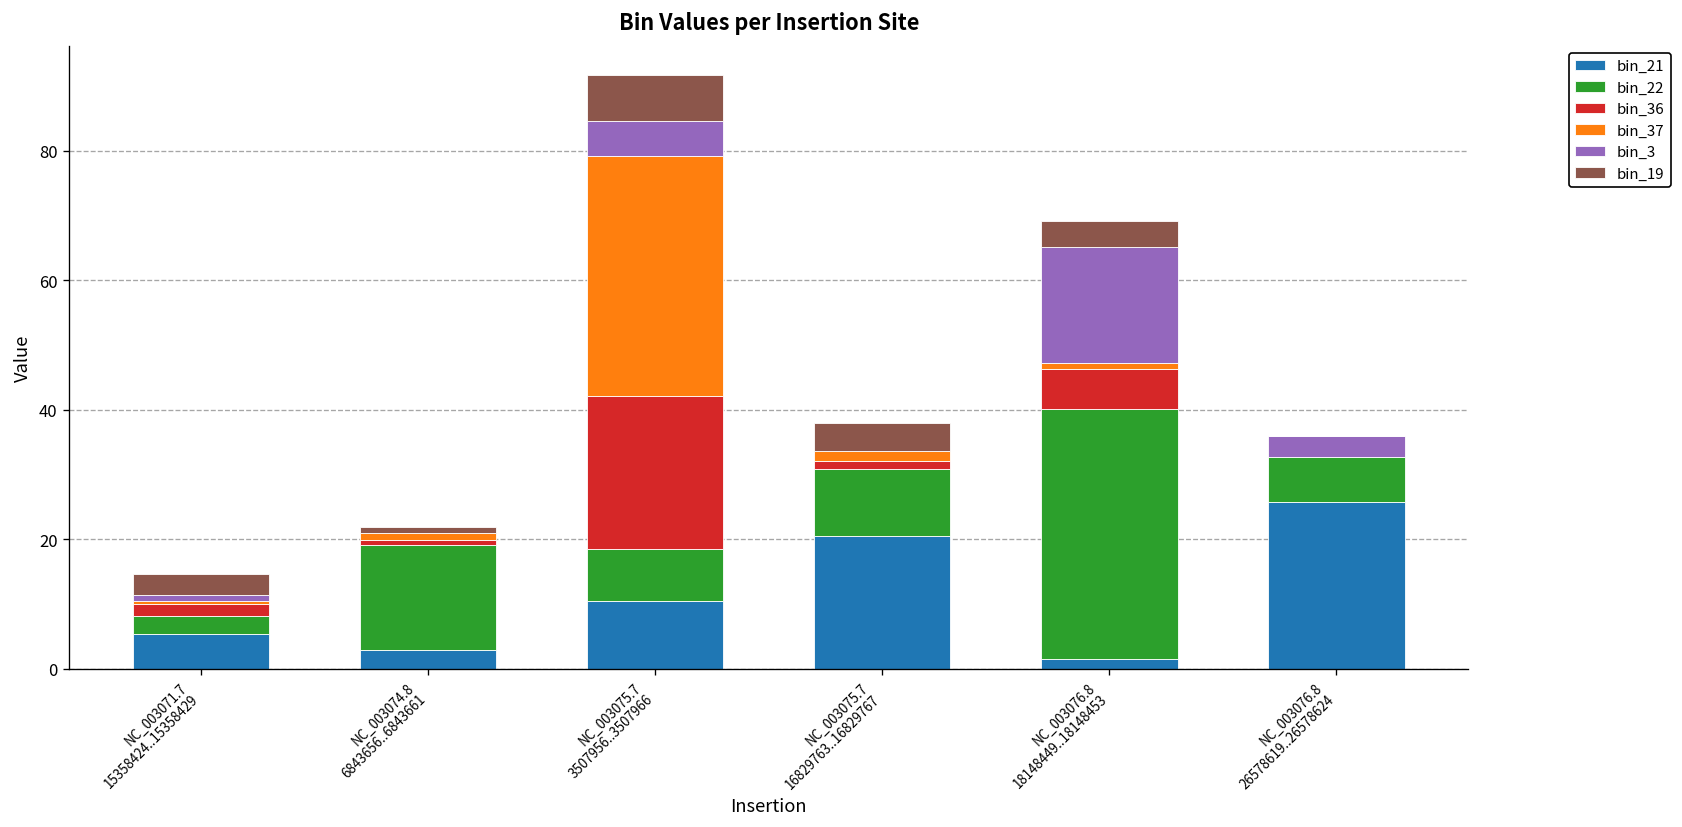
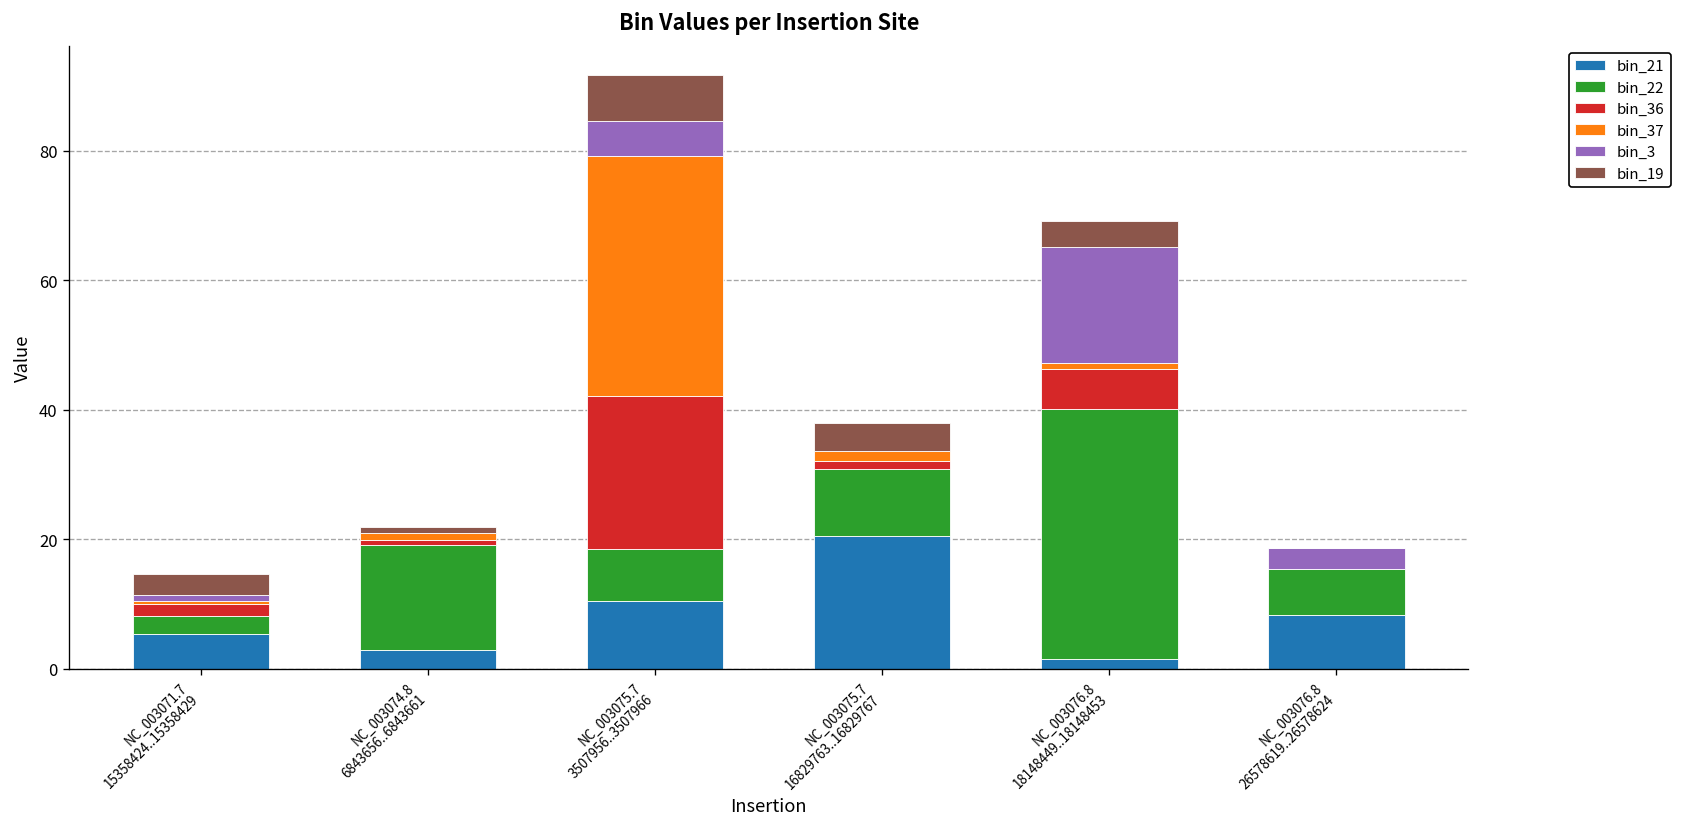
bin_21, NC_003076.8 26578619..26578624: 26 -> 8
